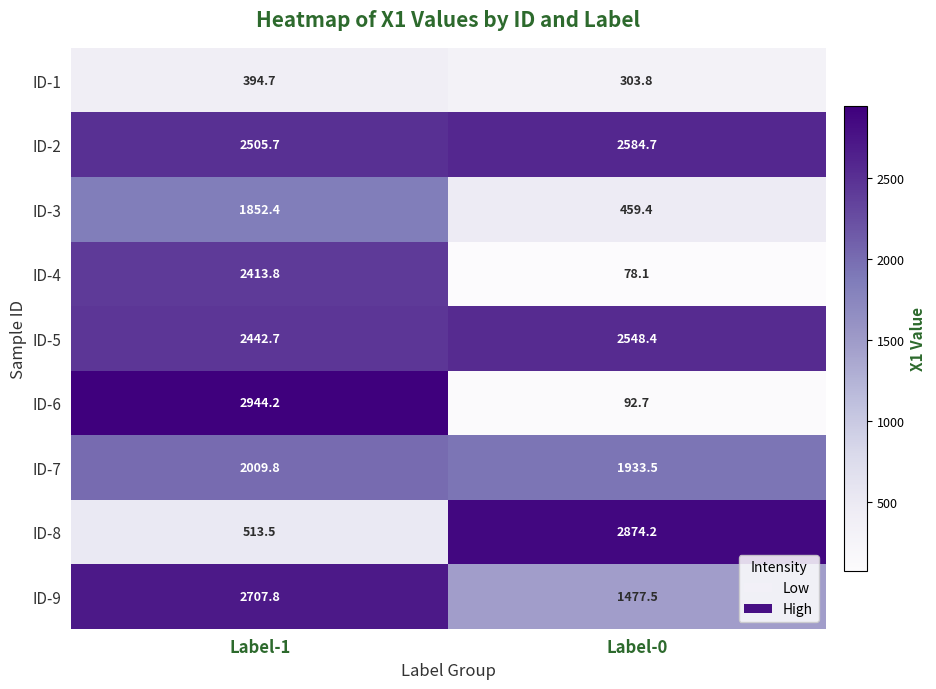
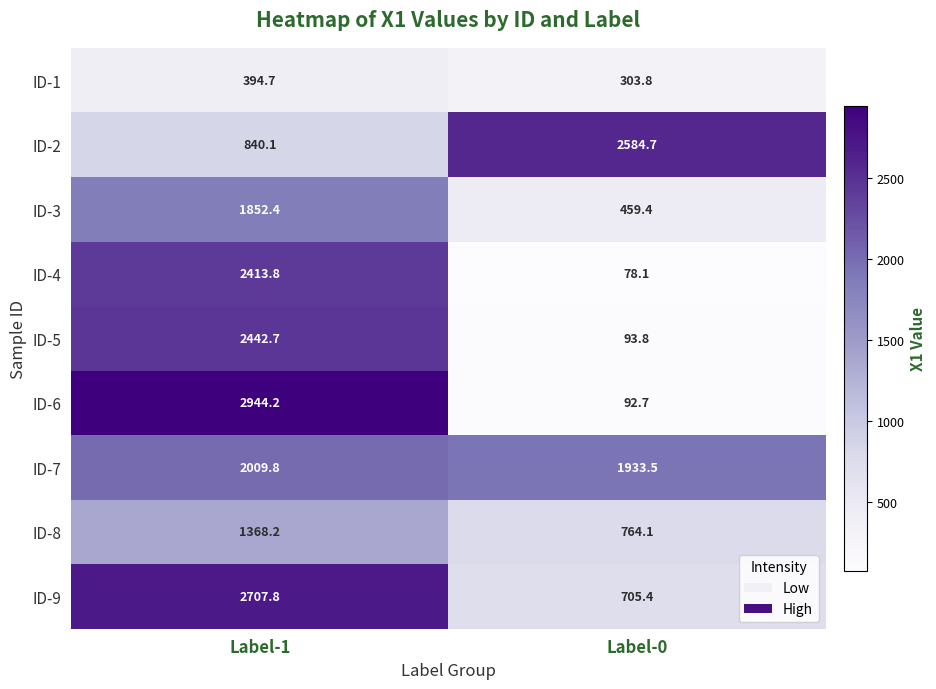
ID-2, Label-1: 2505.7 -> 840.1
ID-5, Label-0: 2548.4 -> 93.8
ID-8, Label-1: 513.5 -> 1368.2
ID-8, Label-0: 2874.2 -> 764.1
ID-9, Label-0: 1477.5 -> 705.4
